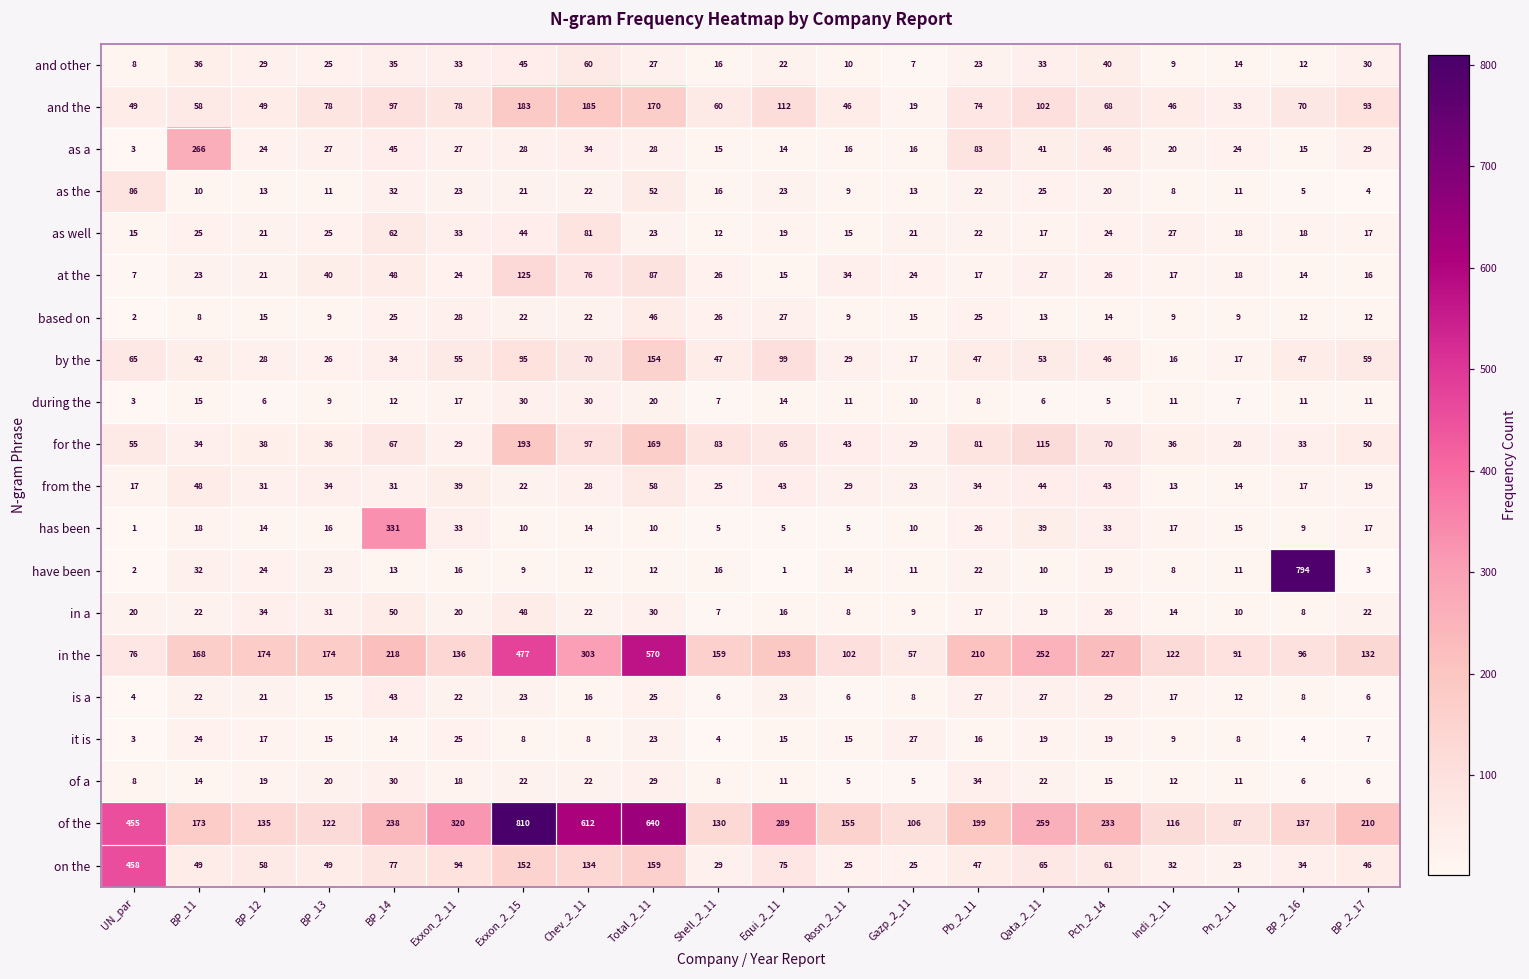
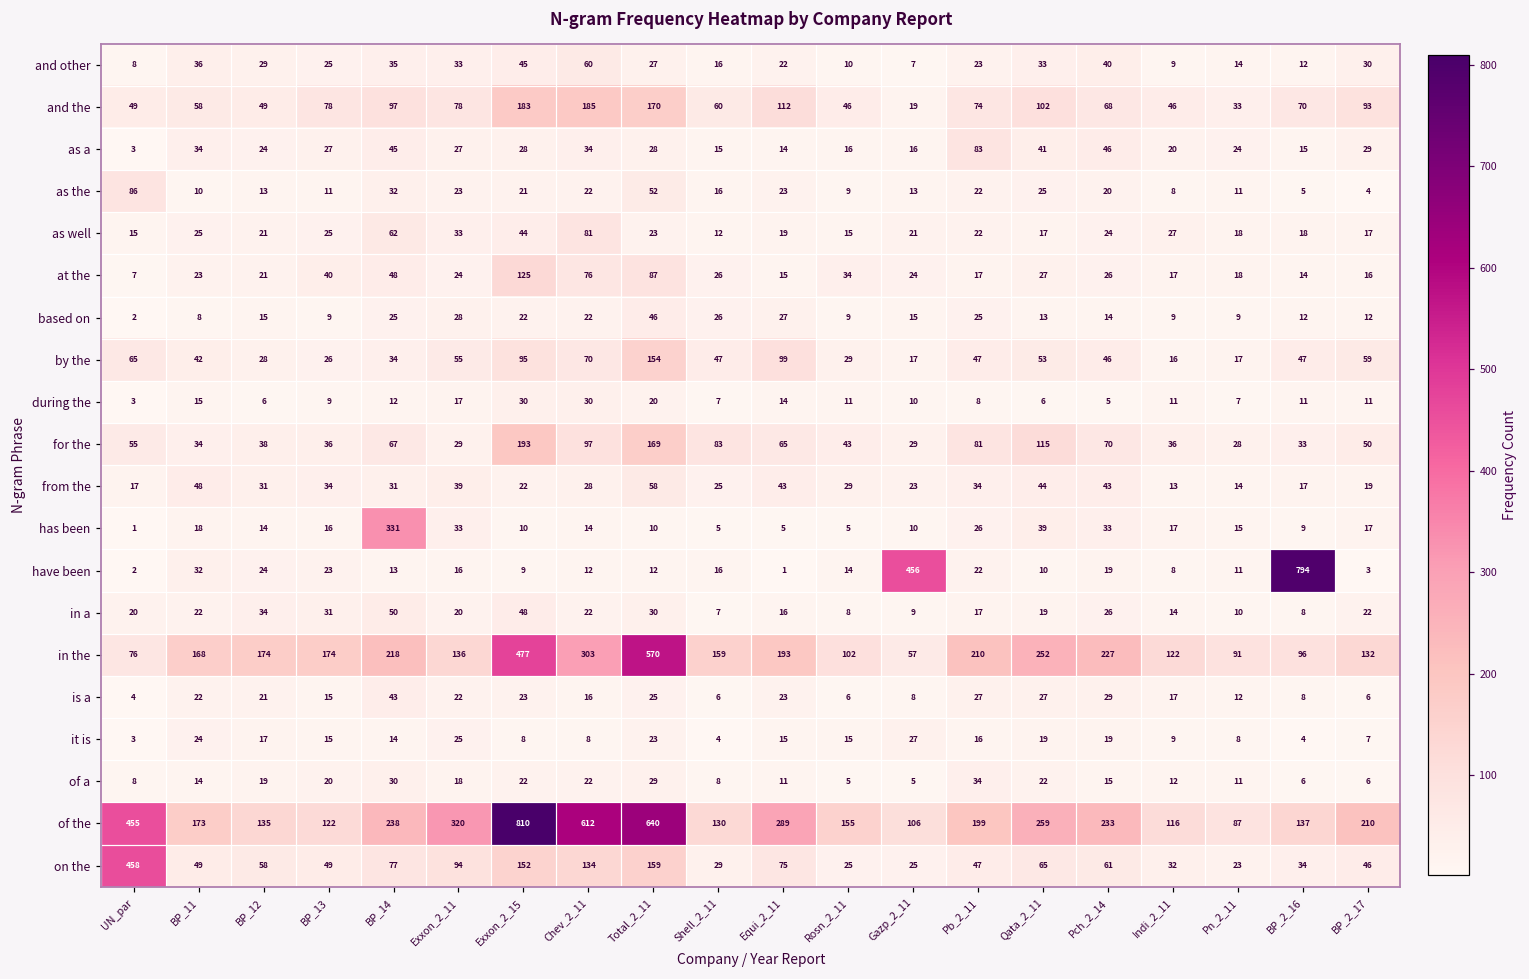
as a, BP_11: 266 -> 34
have been, Gazp_2_11: 11 -> 456
